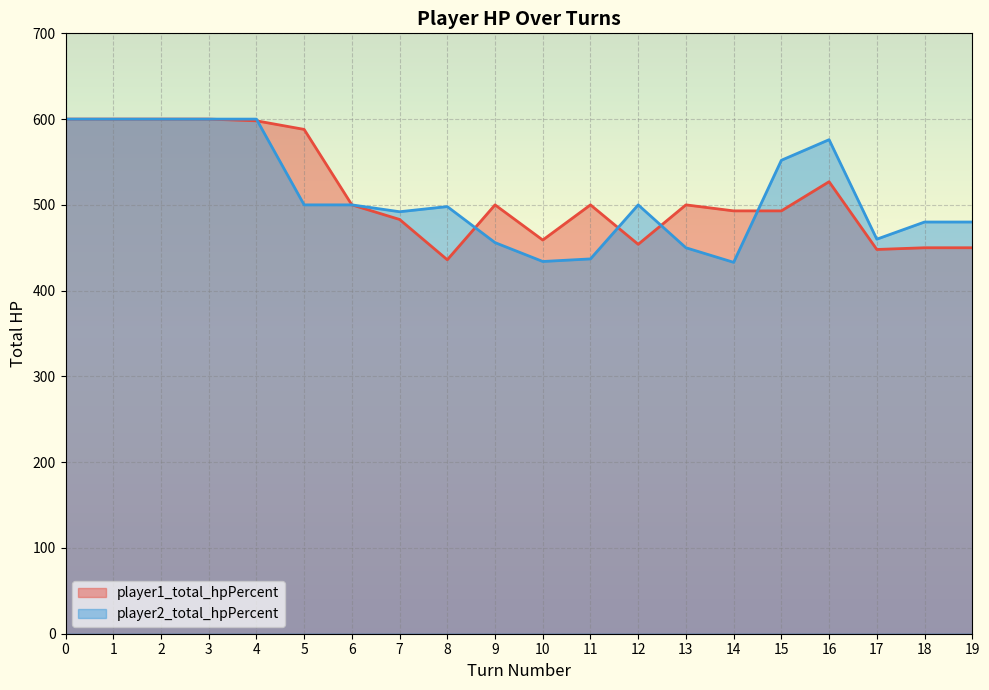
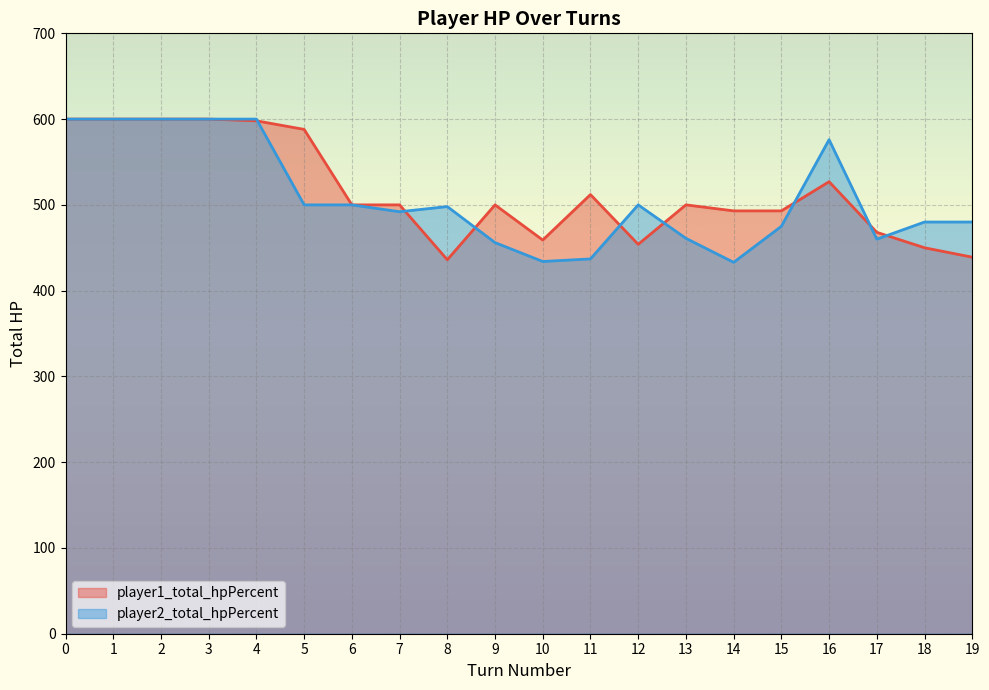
player1_total_hpPercent, 7: 480 -> 500
player1_total_hpPercent, 11: 500 -> 510
player2_total_hpPercent, 13: 450 -> 460
player2_total_hpPercent, 15: 550 -> 480
player1_total_hpPercent, 17: 450 -> 470
player1_total_hpPercent, 19: 450 -> 440
